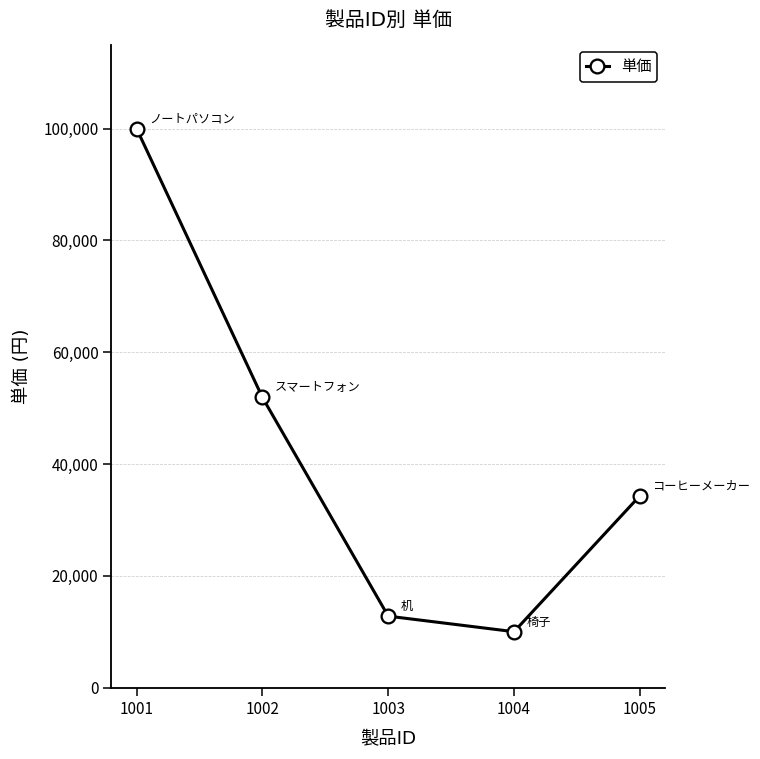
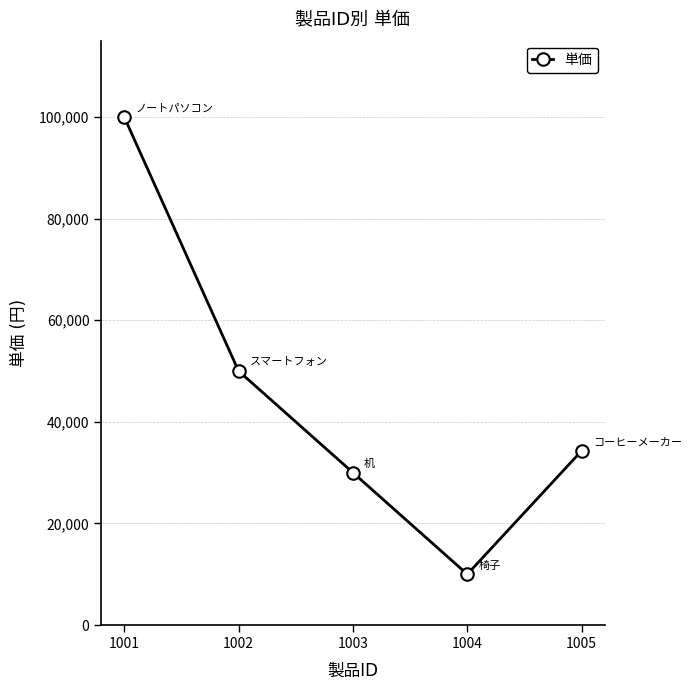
1002: 52,000 -> 50,000
1003: 13,000 -> 30,000
